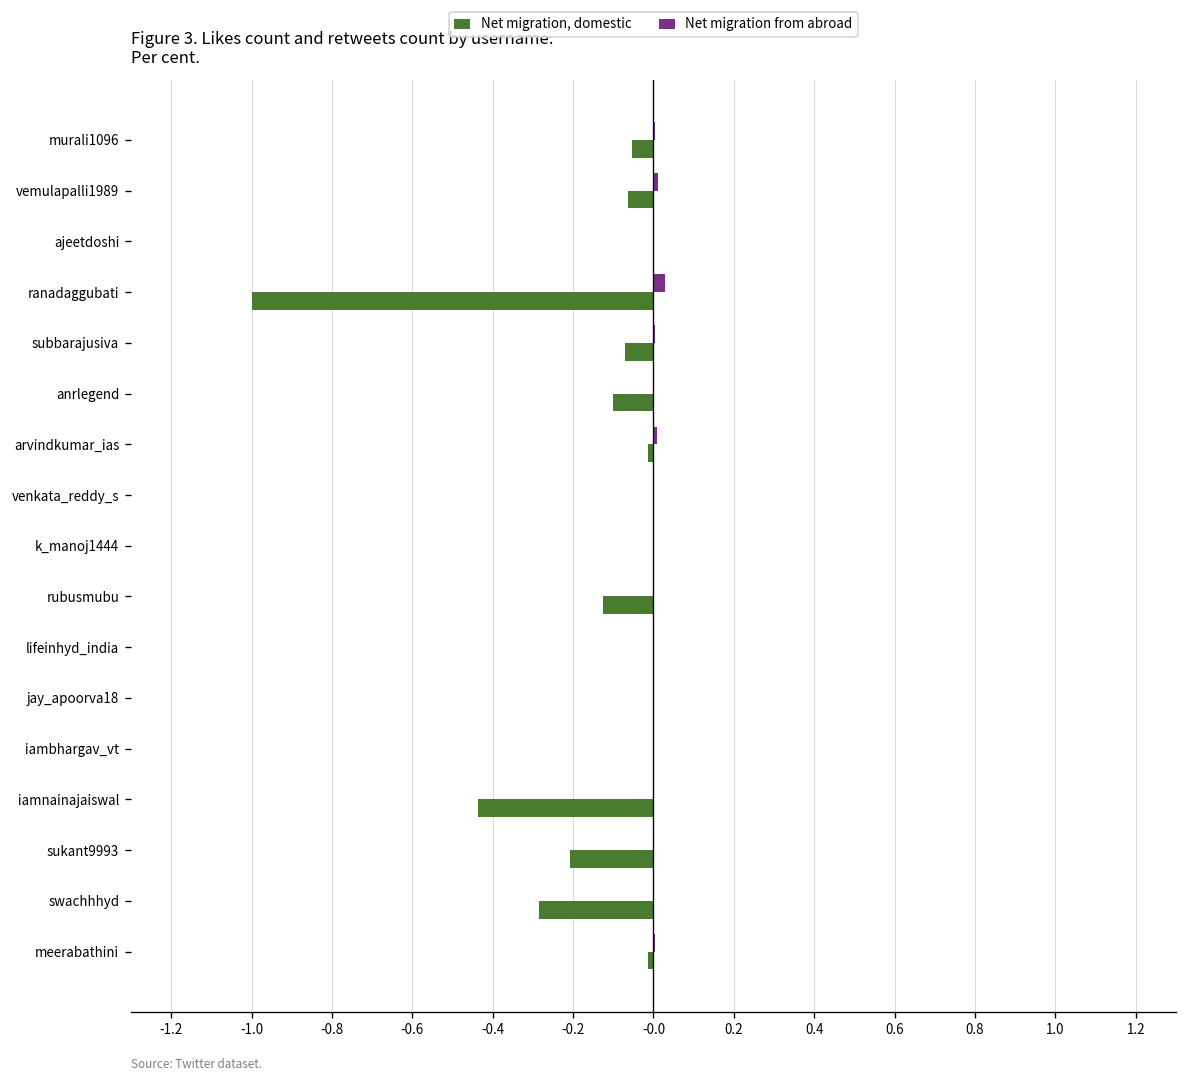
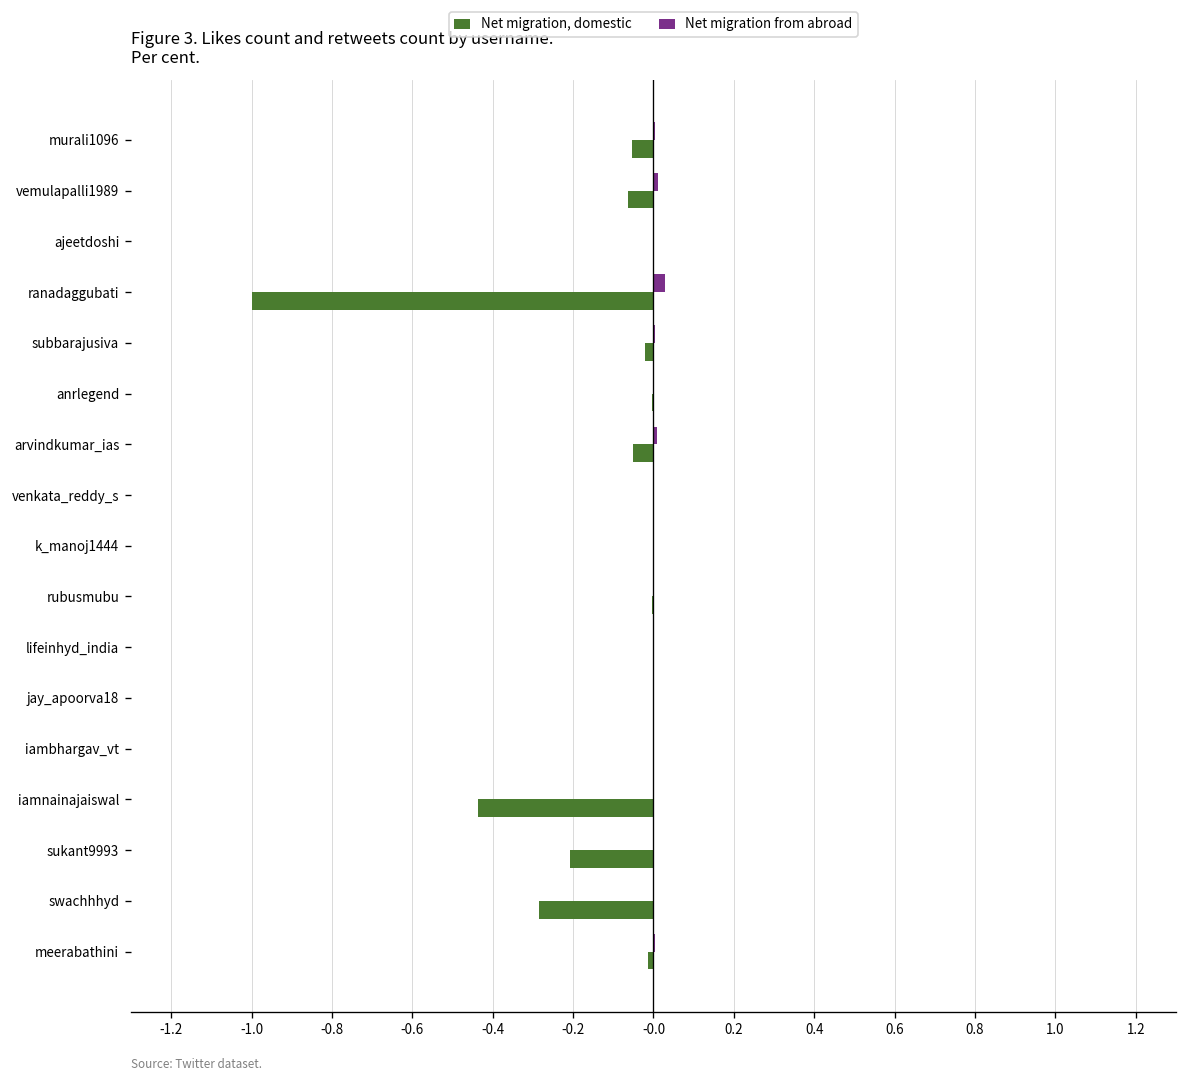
Net migration, domestic, subbarajusiva: -0.07 -> -0.02
Net migration, domestic, anrlegend: -0.10 -> 0.00
Net migration, domestic, arvindkumar_ias: -0.01 -> -0.05
Net migration, domestic, rubusmubu: -0.13 -> 0.00
